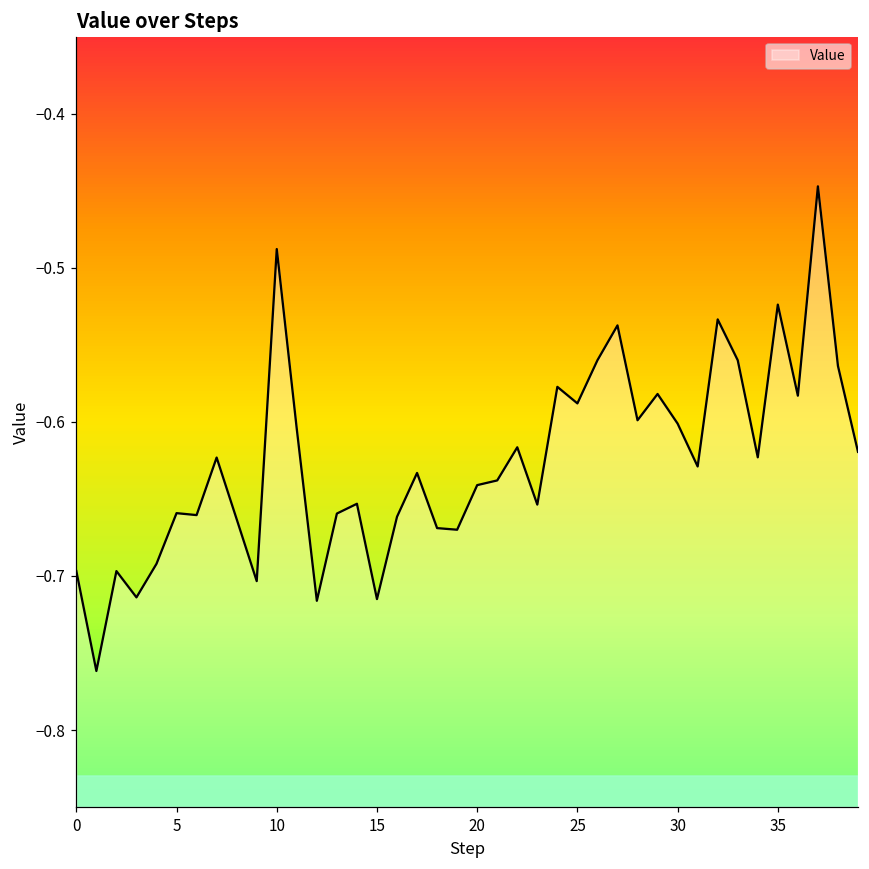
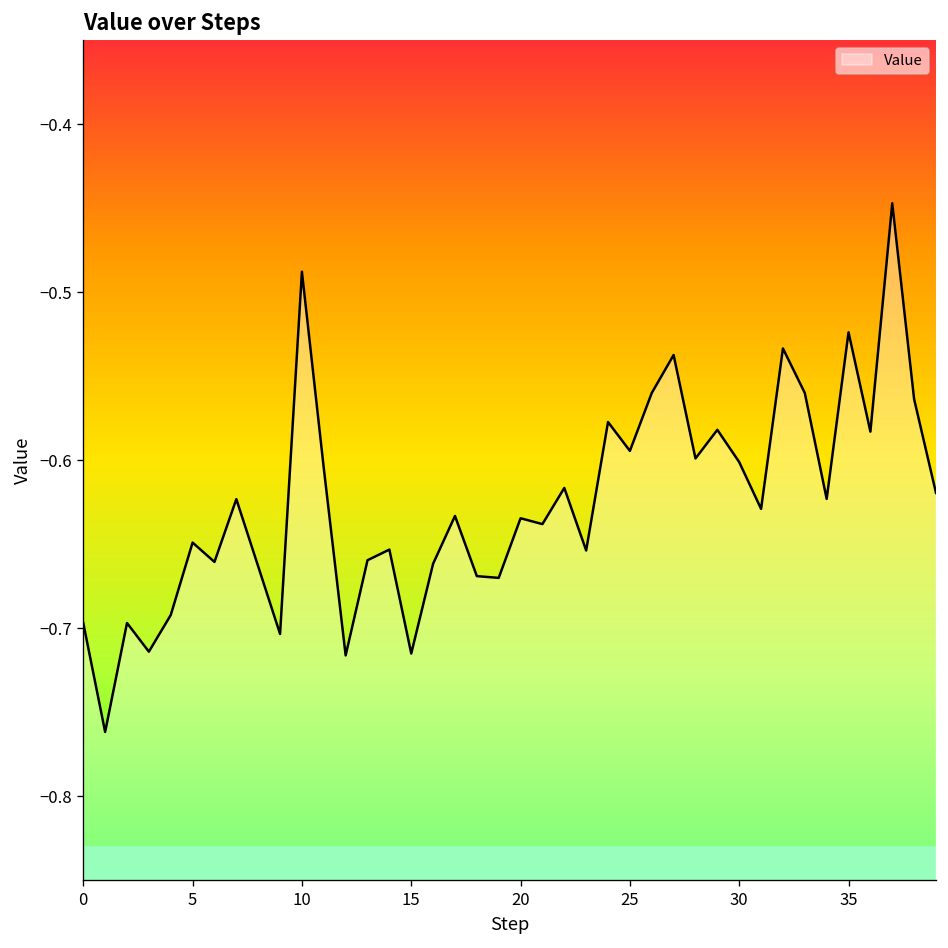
5: -0.659 -> -0.649
20: -0.641 -> -0.635
25: -0.588 -> -0.594
